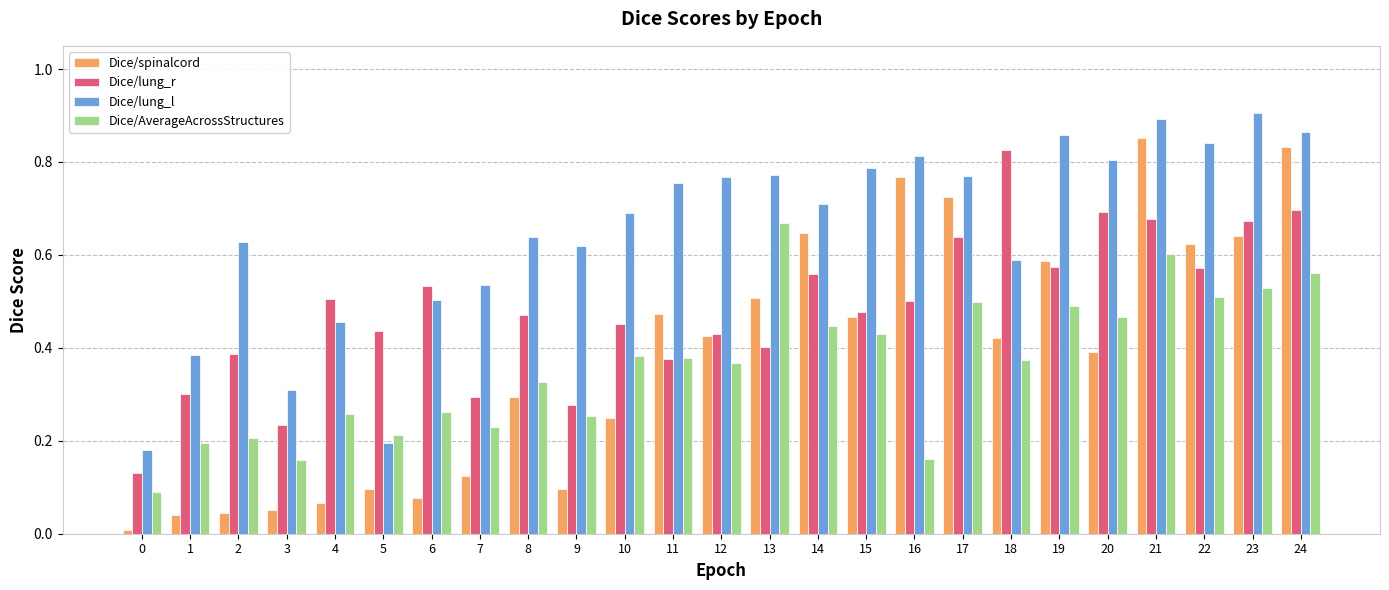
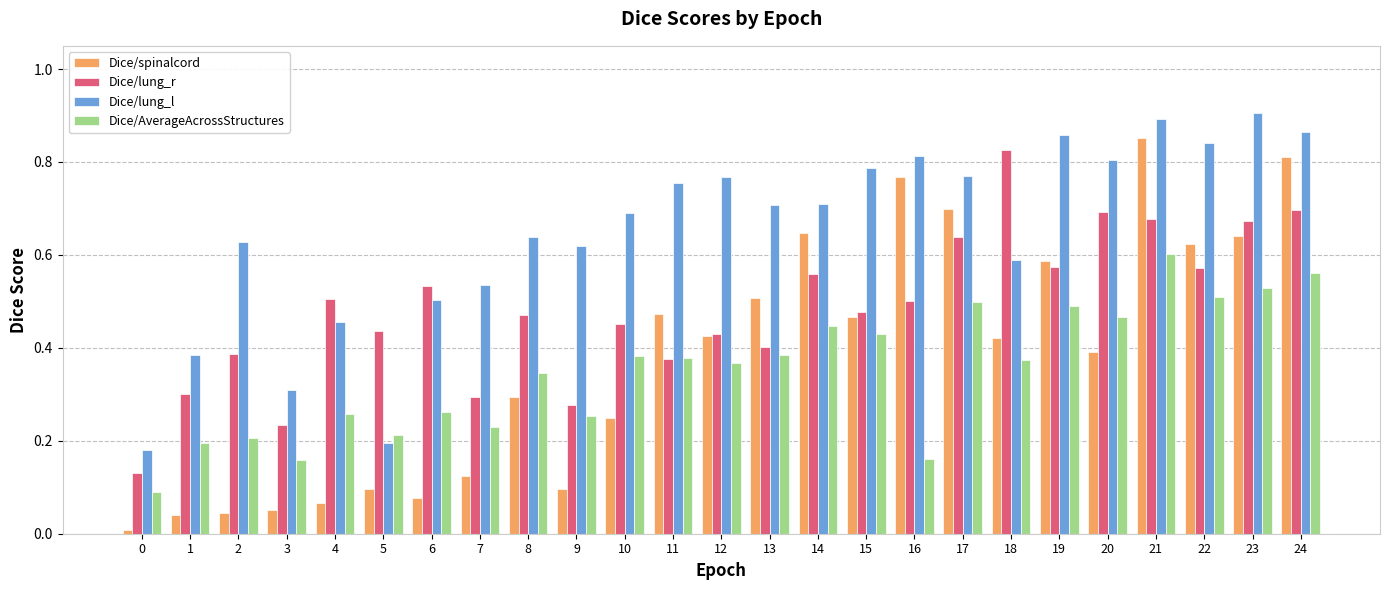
Dice/AverageAcrossStructures, 8: 0.33 -> 0.35
Dice/lung_l, 13: 0.77 -> 0.71
Dice/AverageAcrossStructures, 13: 0.67 -> 0.39
Dice/spinalcord, 17: 0.72 -> 0.70
Dice/spinalcord, 24: 0.83 -> 0.81
